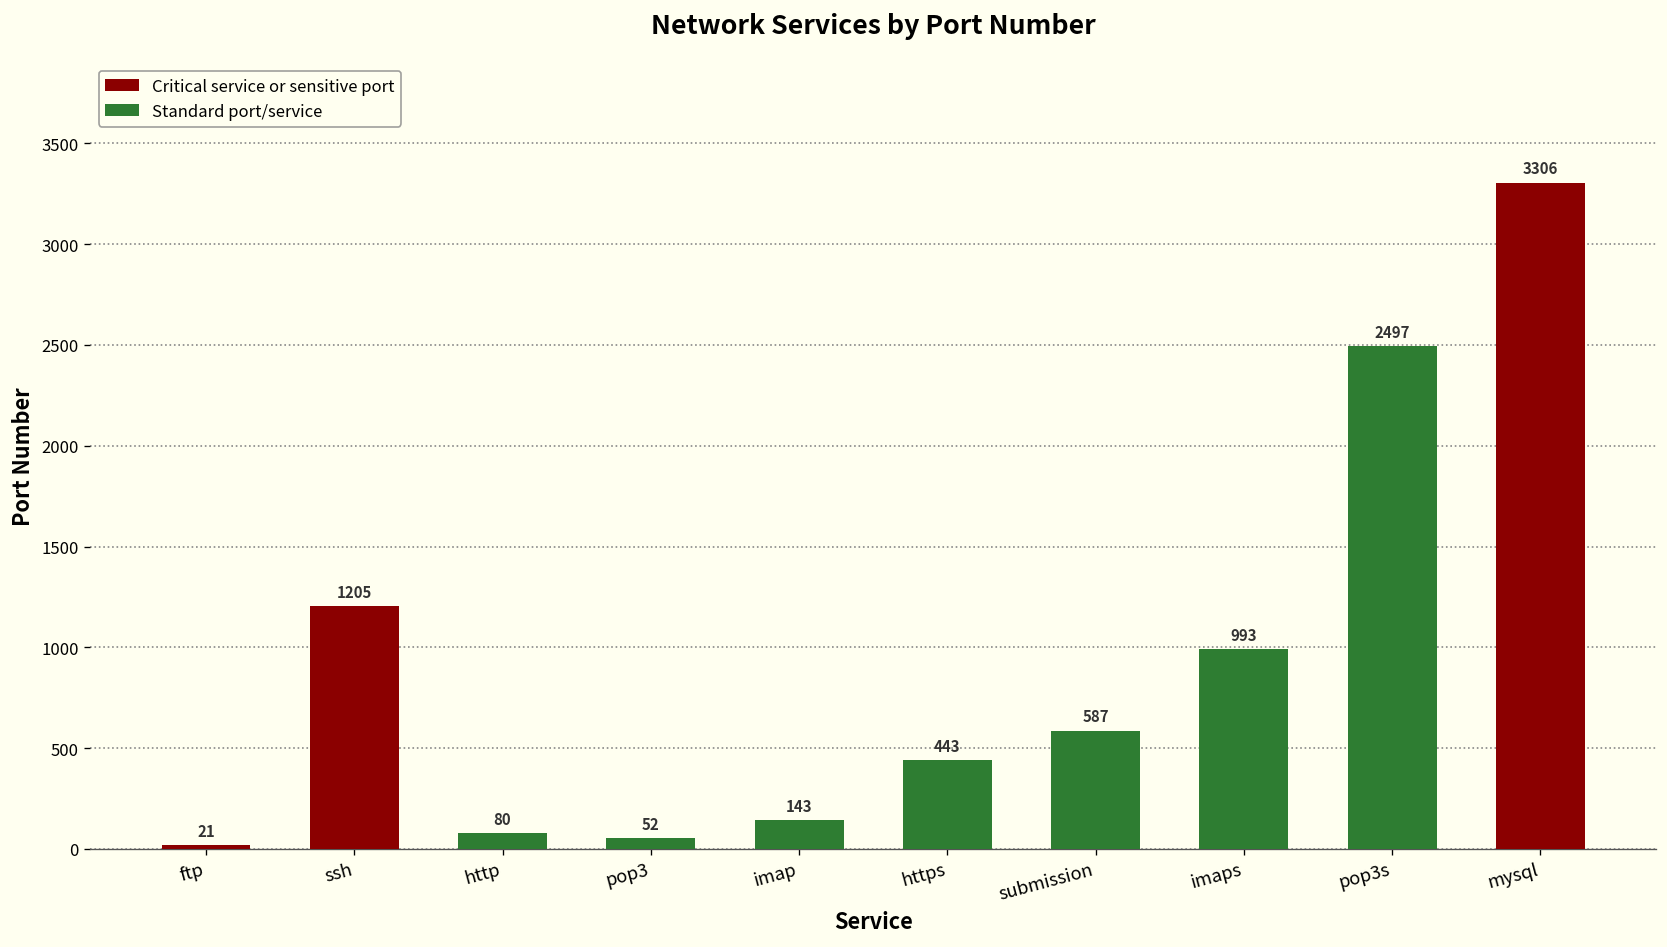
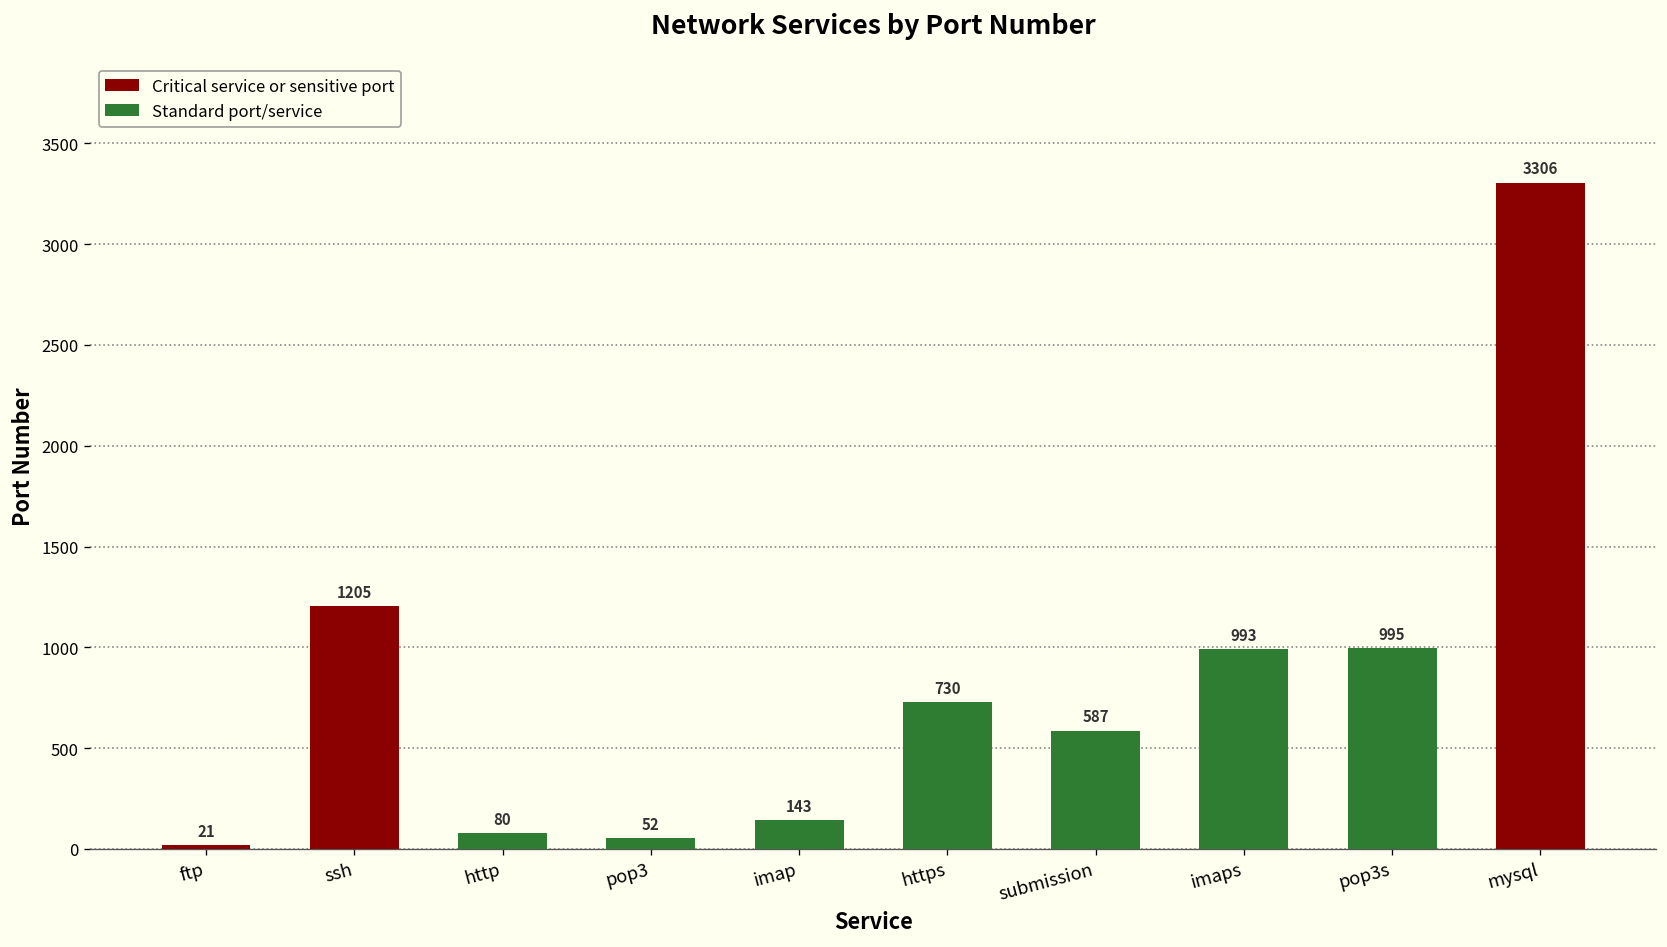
https: 443 -> 730
pop3s: 2497 -> 995
